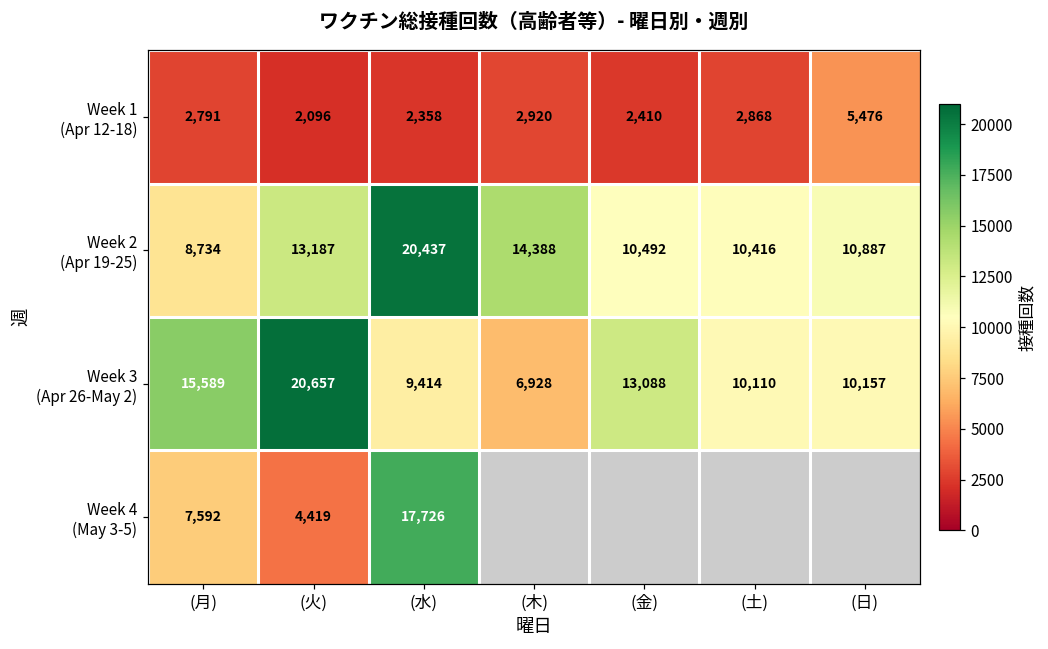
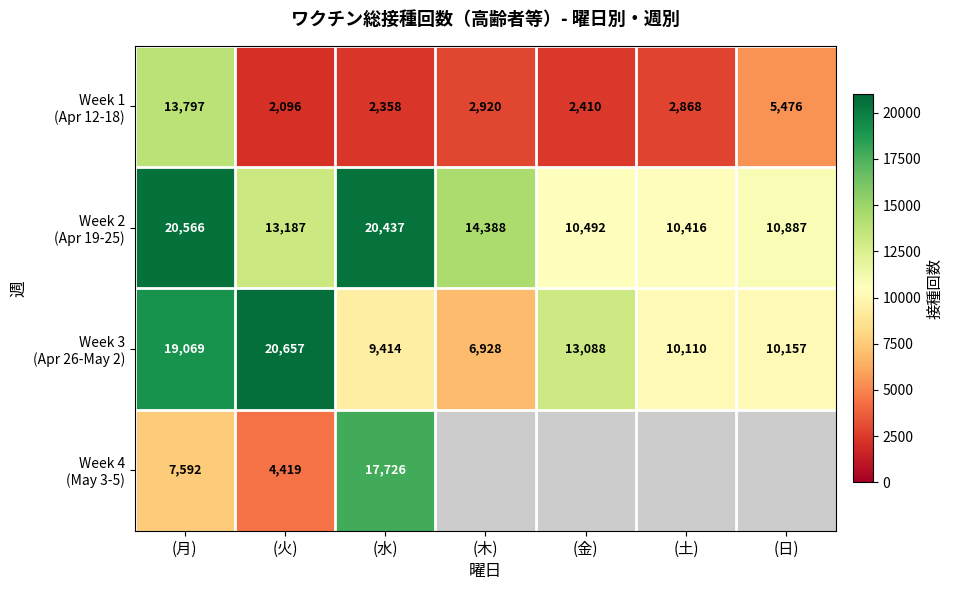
Week 1 (Apr 12-18), (月): 2,791 -> 13,797
Week 2 (Apr 19-25), (月): 8,734 -> 20,566
Week 3 (Apr 26-May 2), (月): 15,589 -> 19,069
